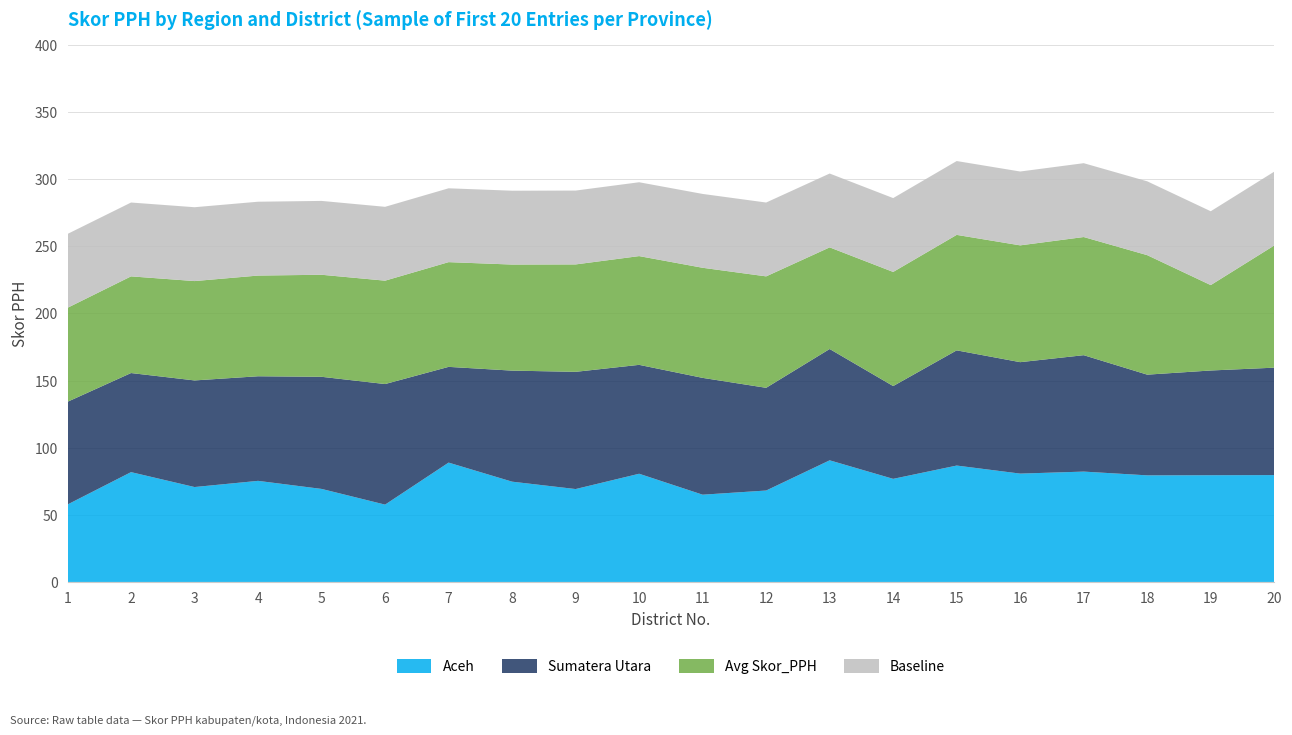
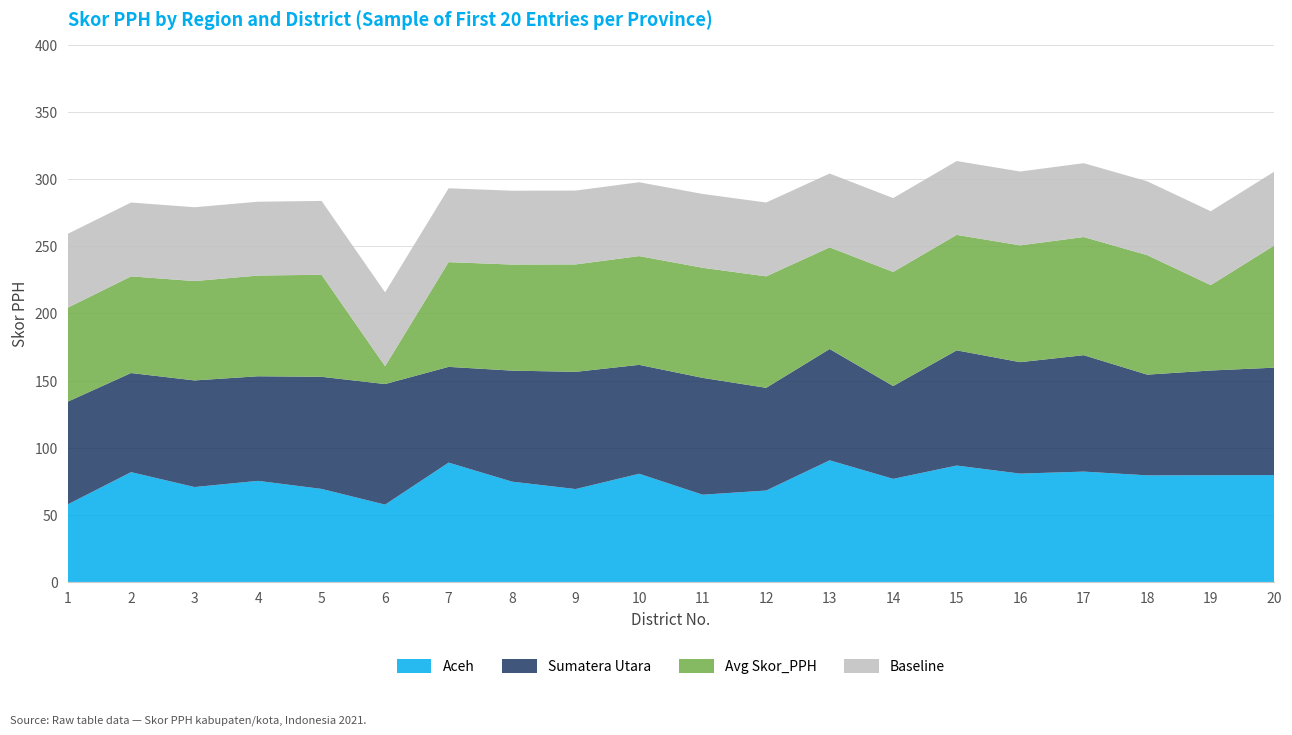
Avg Skor_PPH, 6: 77 -> 13
